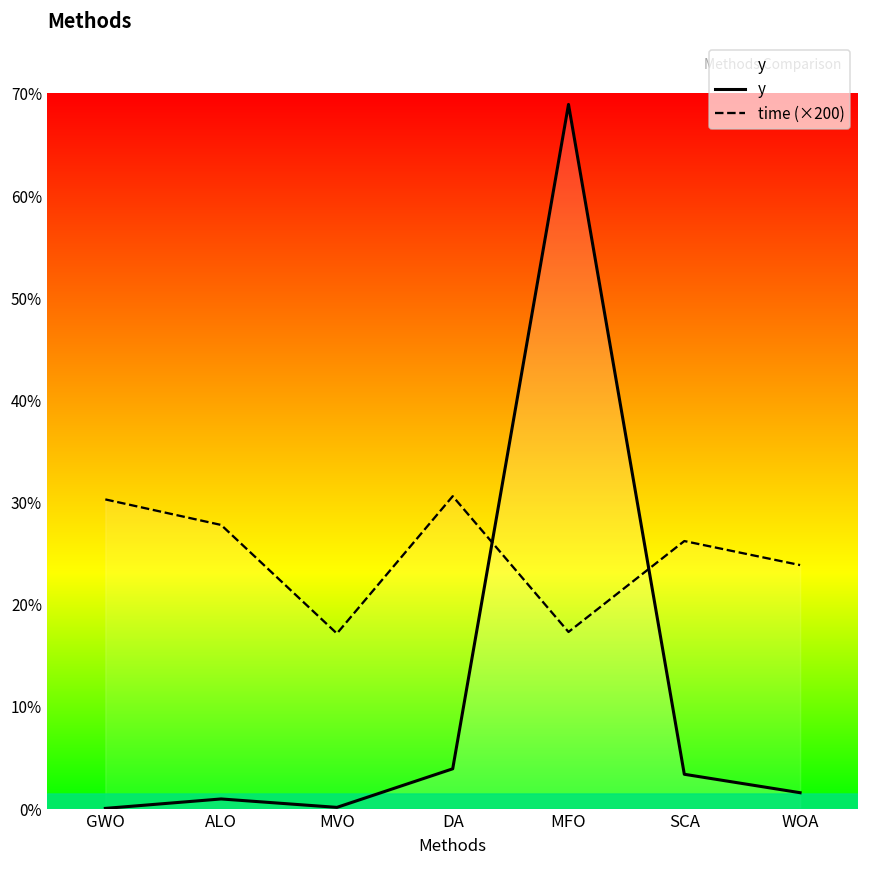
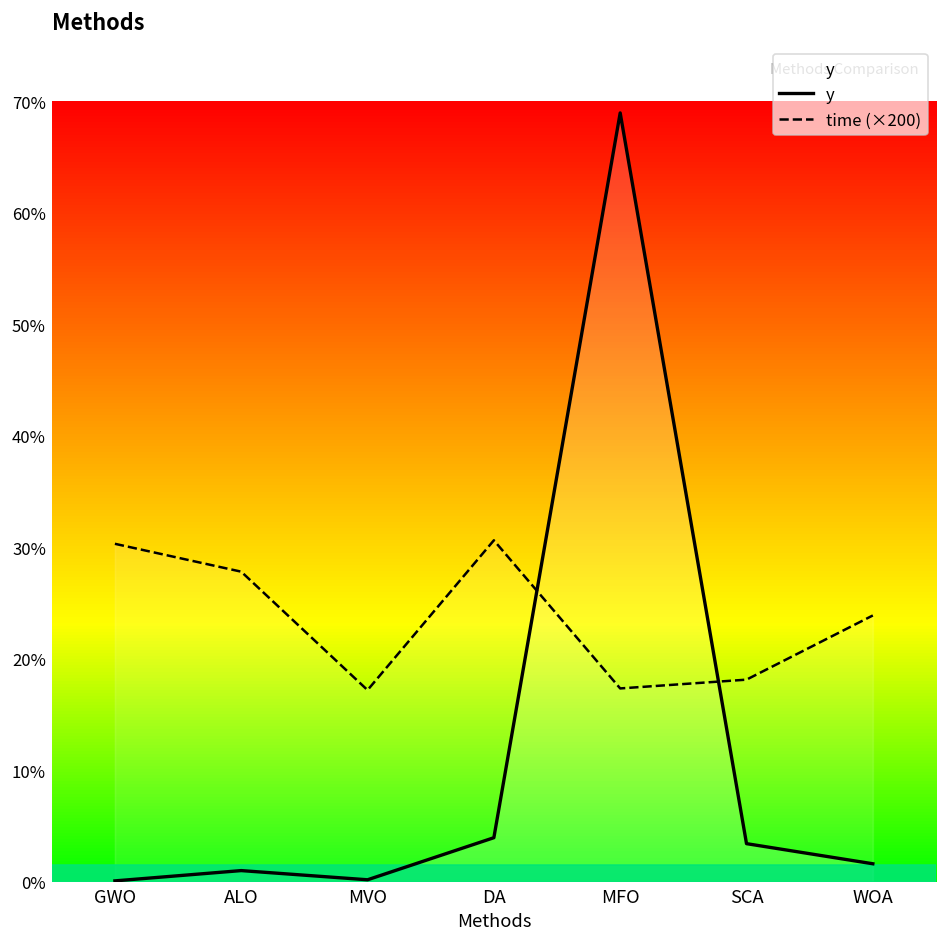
time (×200), SCA: 26% -> 18%
